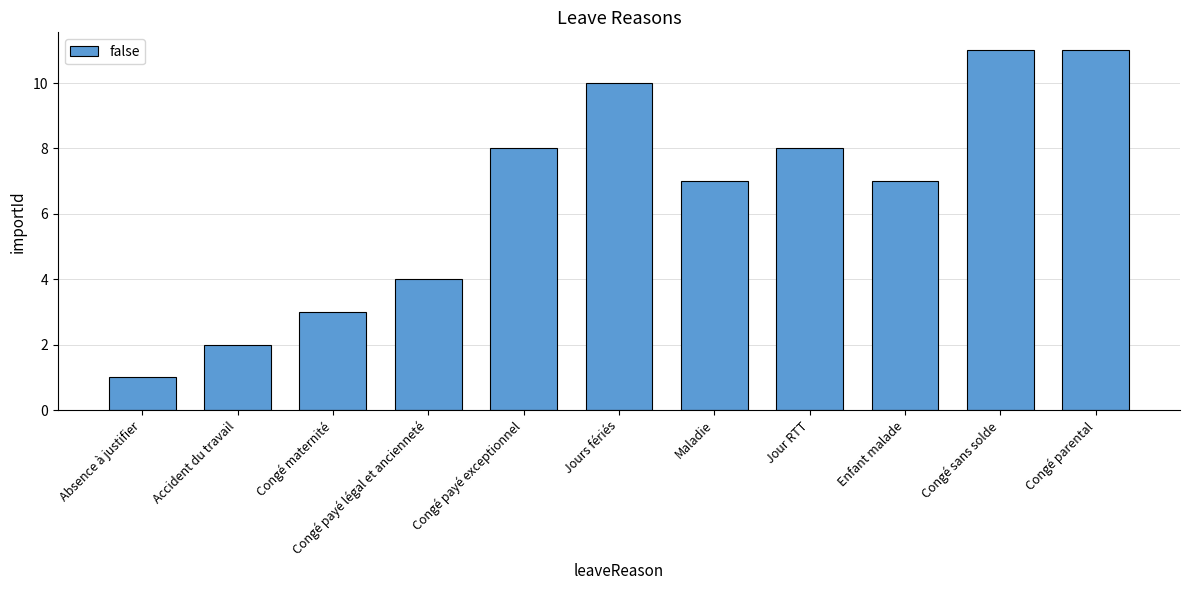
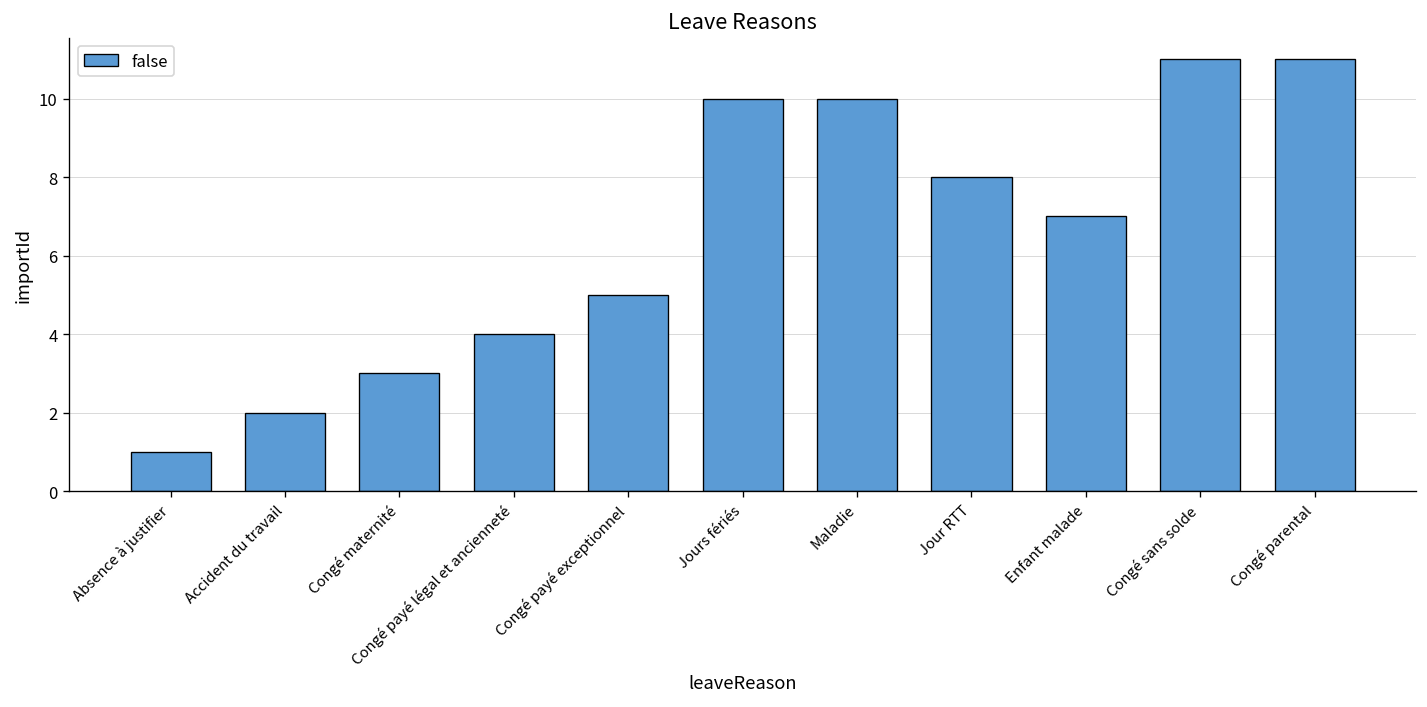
Congé payé exceptionnel: 8 -> 5
Maladie: 7 -> 10
